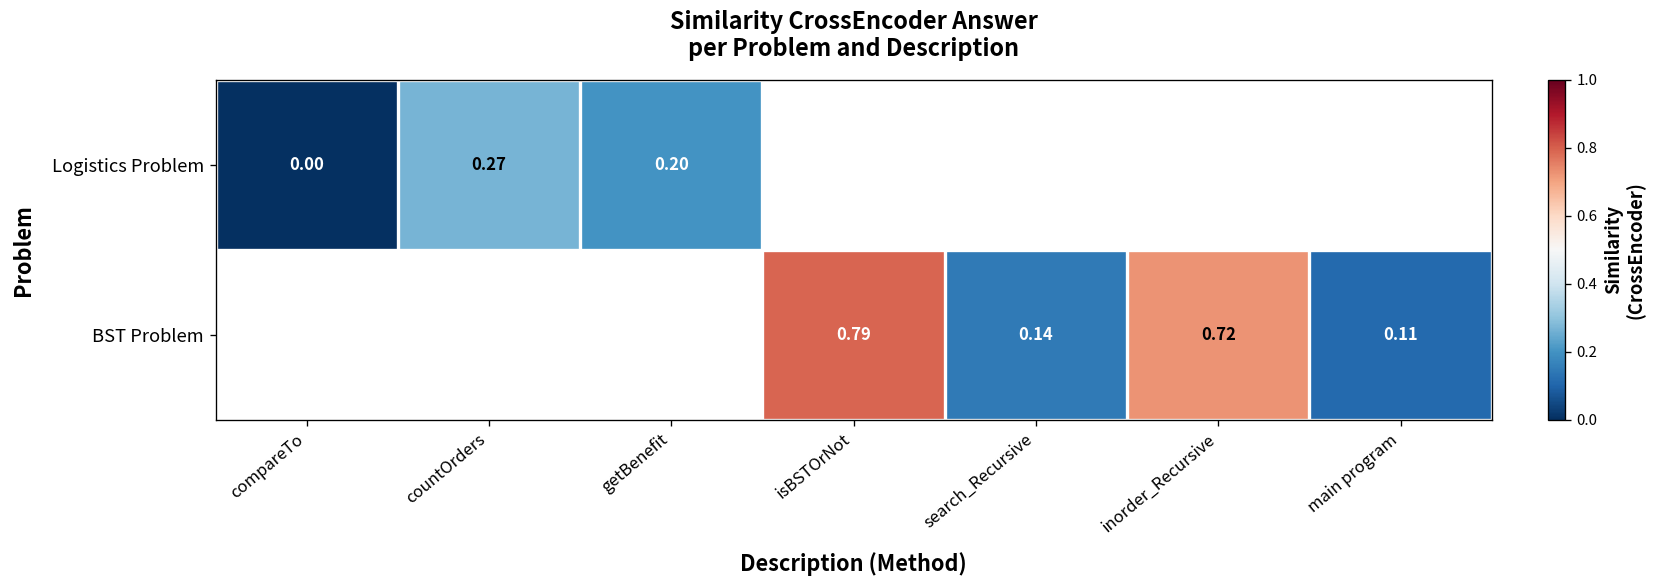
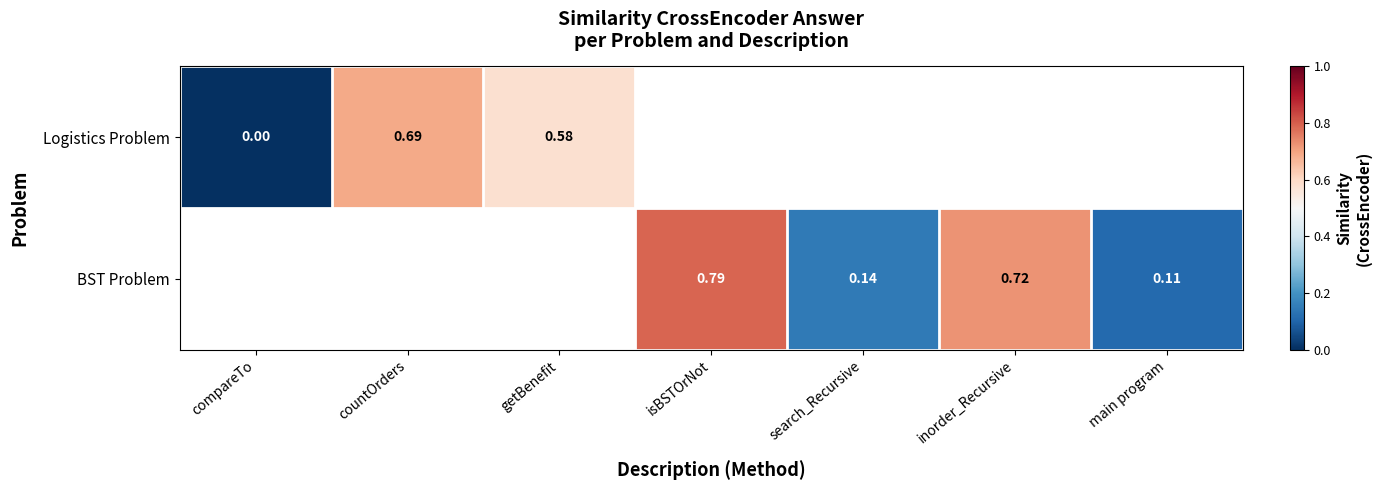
Logistics Problem, countOrders: 0.27 -> 0.69
Logistics Problem, getBenefit: 0.20 -> 0.58
